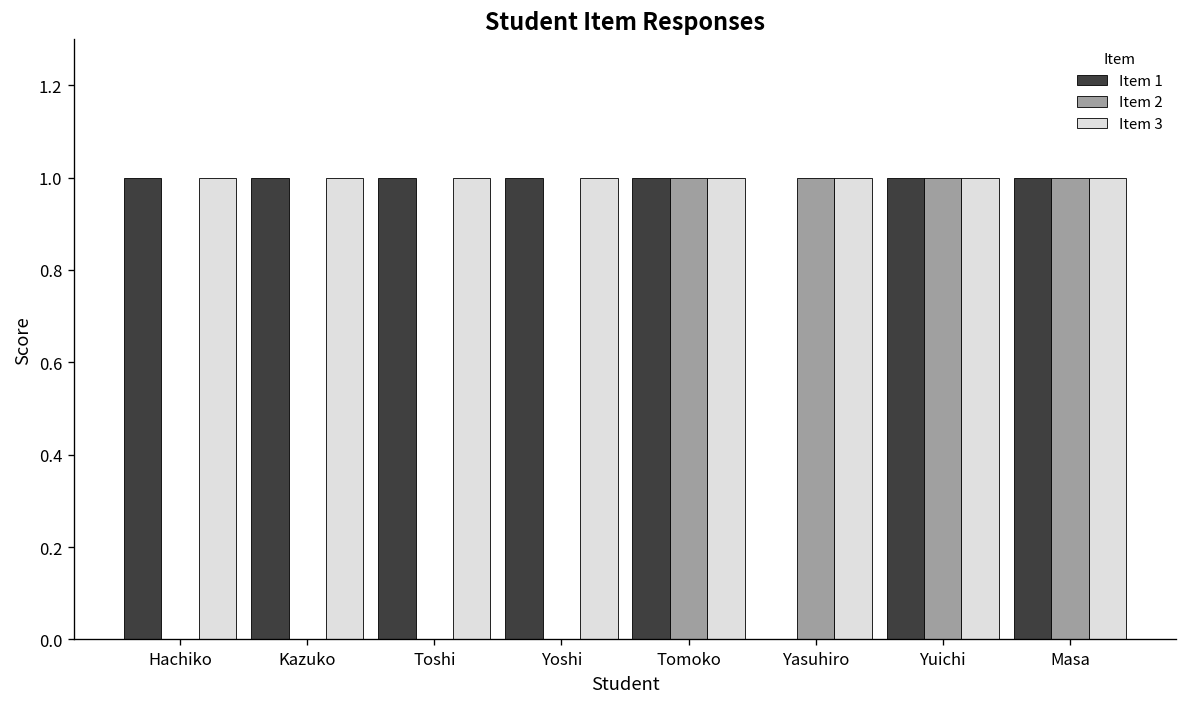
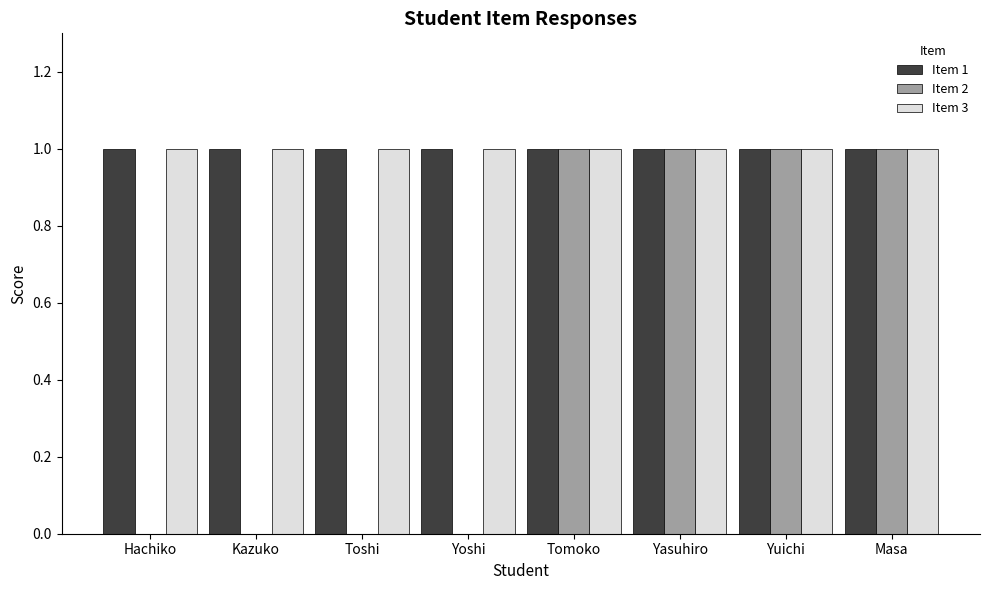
Item 1, Yasuhiro: 0 -> 1
